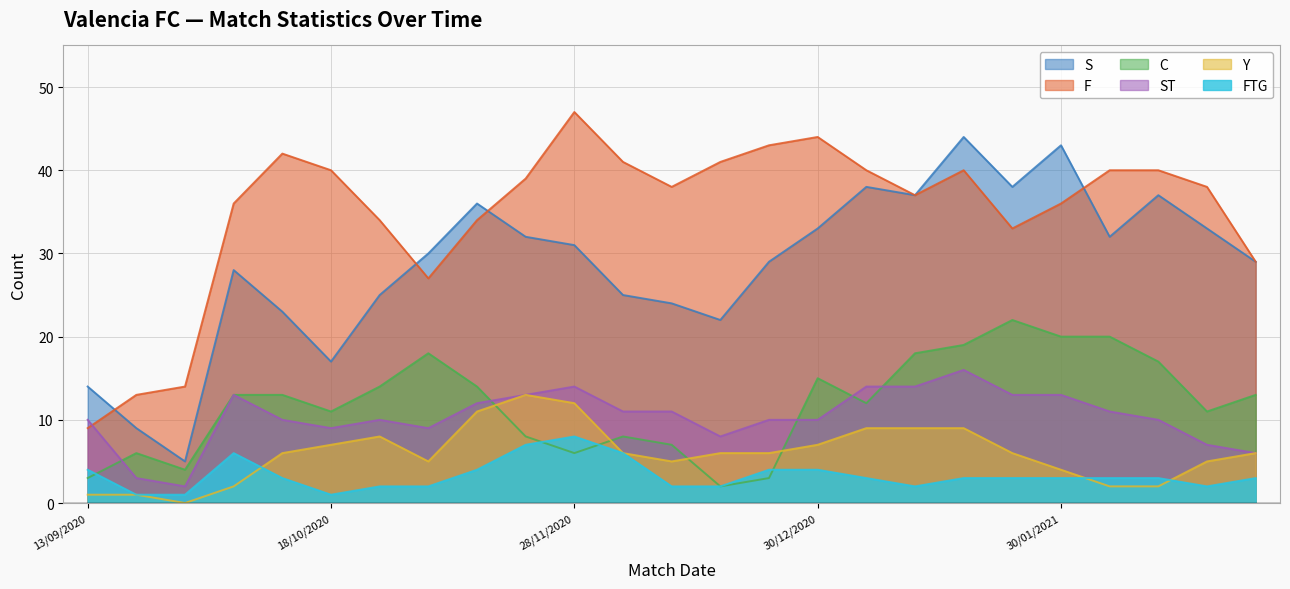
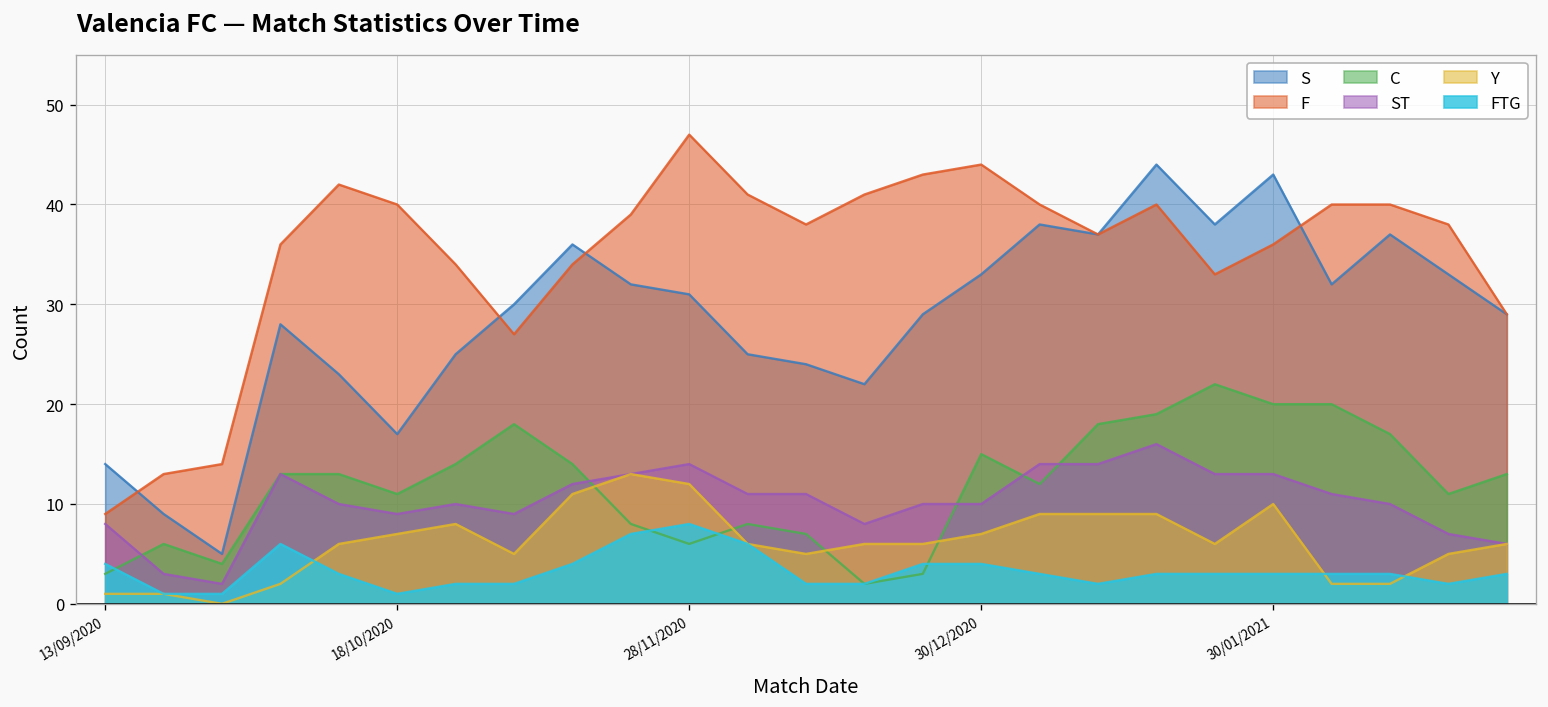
ST, 13/09/2020: 10 -> 8
Y, 30/01/2021: 4 -> 10
